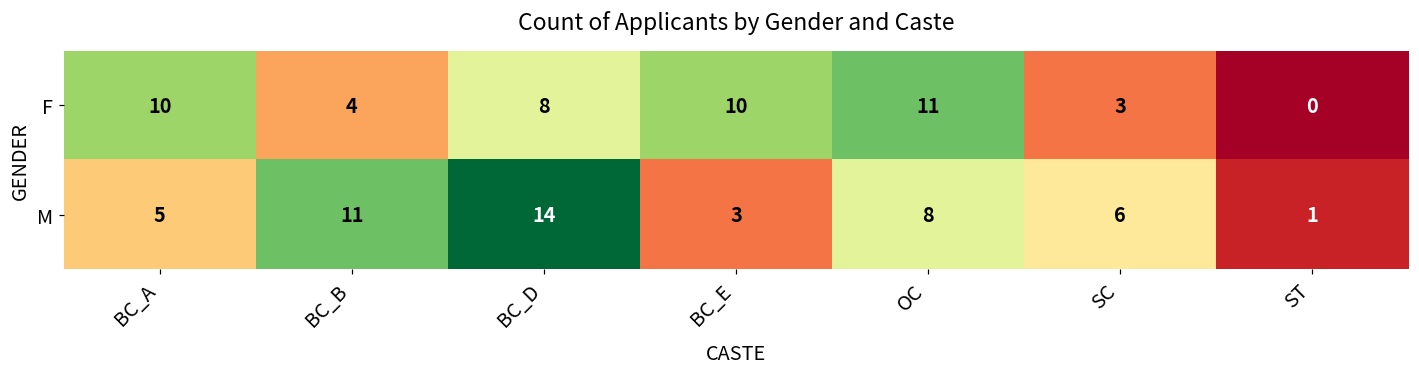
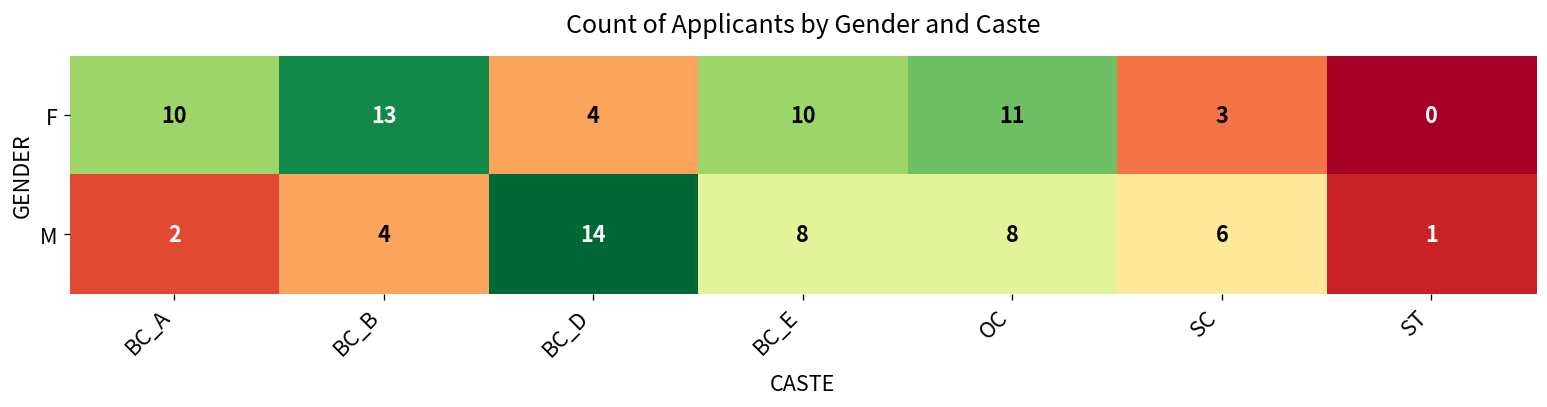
F, BC_B: 4 -> 13
F, BC_D: 8 -> 4
M, BC_A: 5 -> 2
M, BC_B: 11 -> 4
M, BC_E: 3 -> 8
